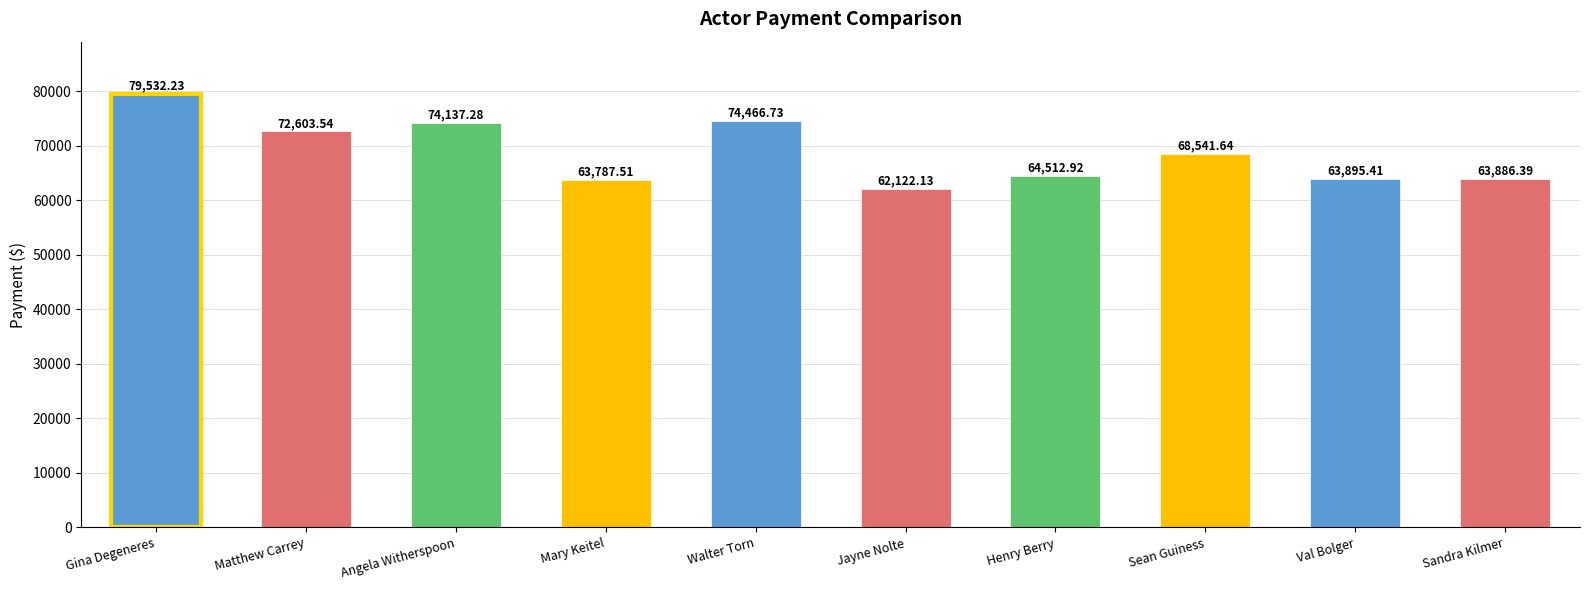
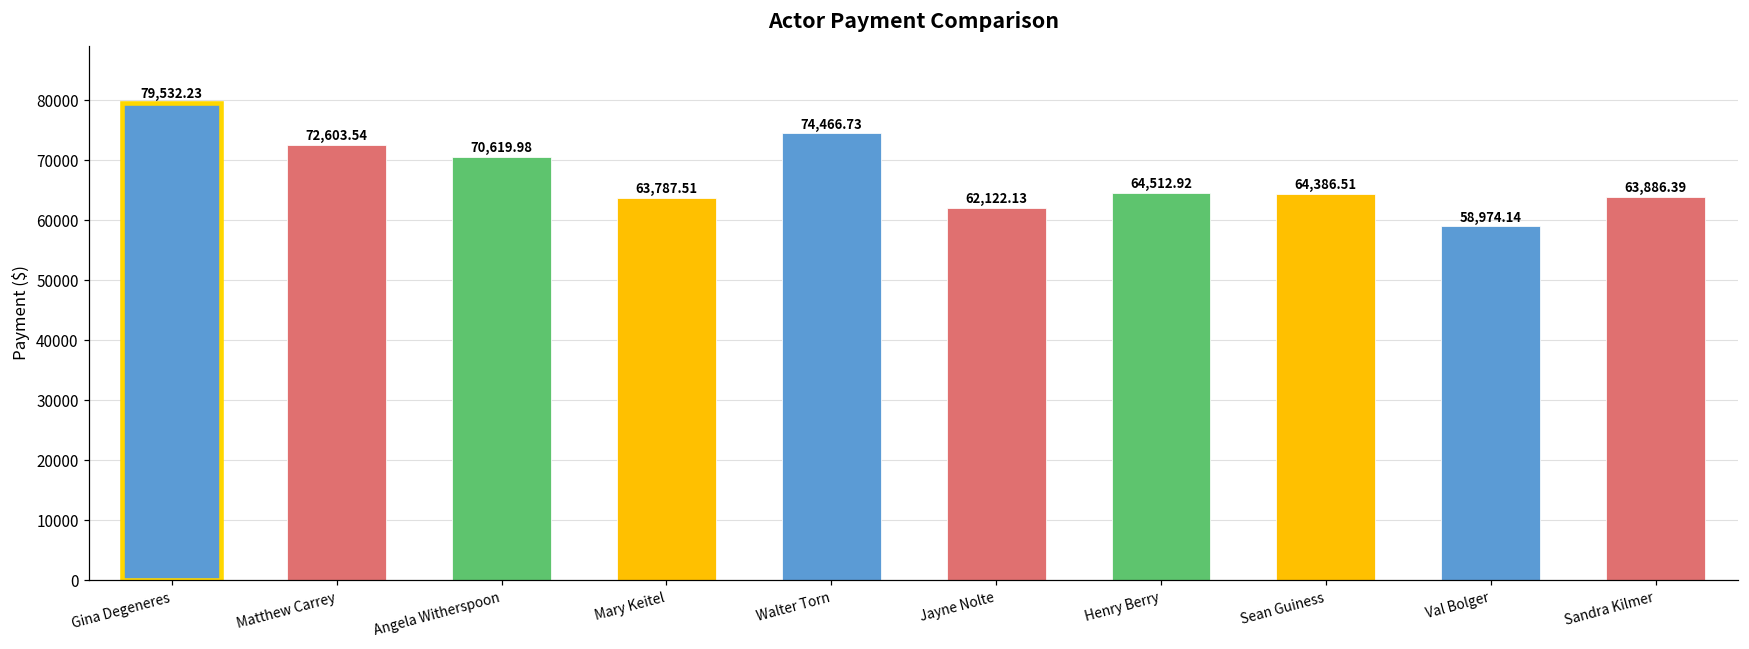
Angela Witherspoon: 74,137.28 -> 70,619.98
Sean Guiness: 68,541.64 -> 64,386.51
Val Bolger: 63,895.41 -> 58,974.14
